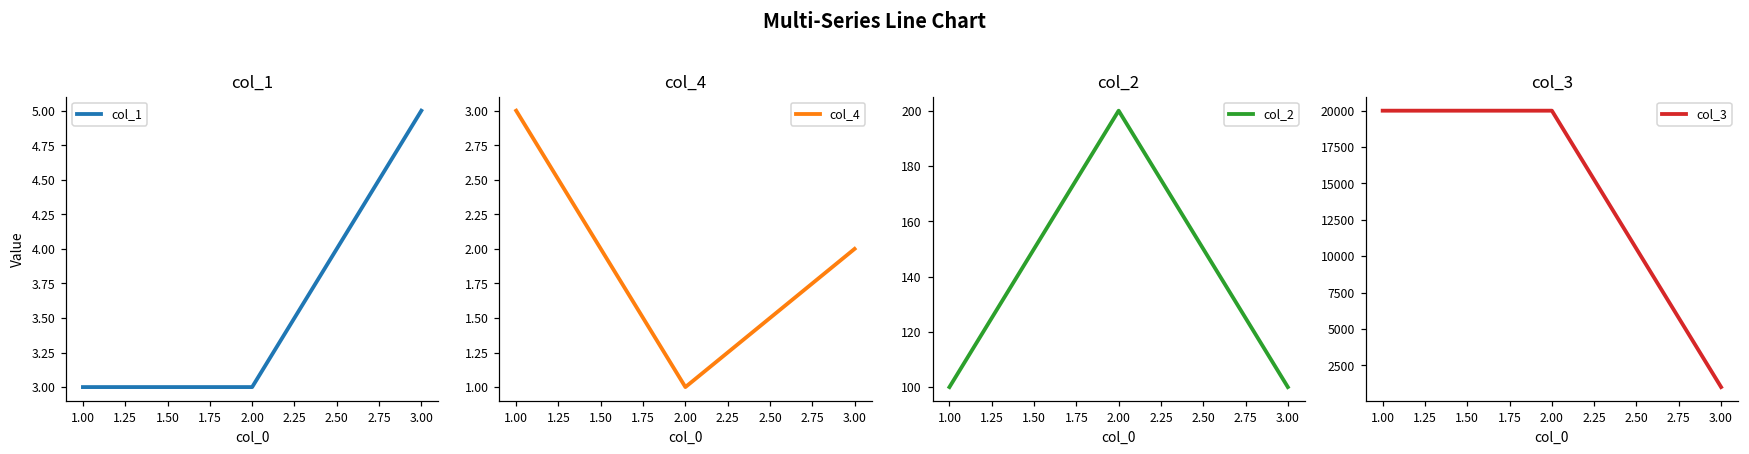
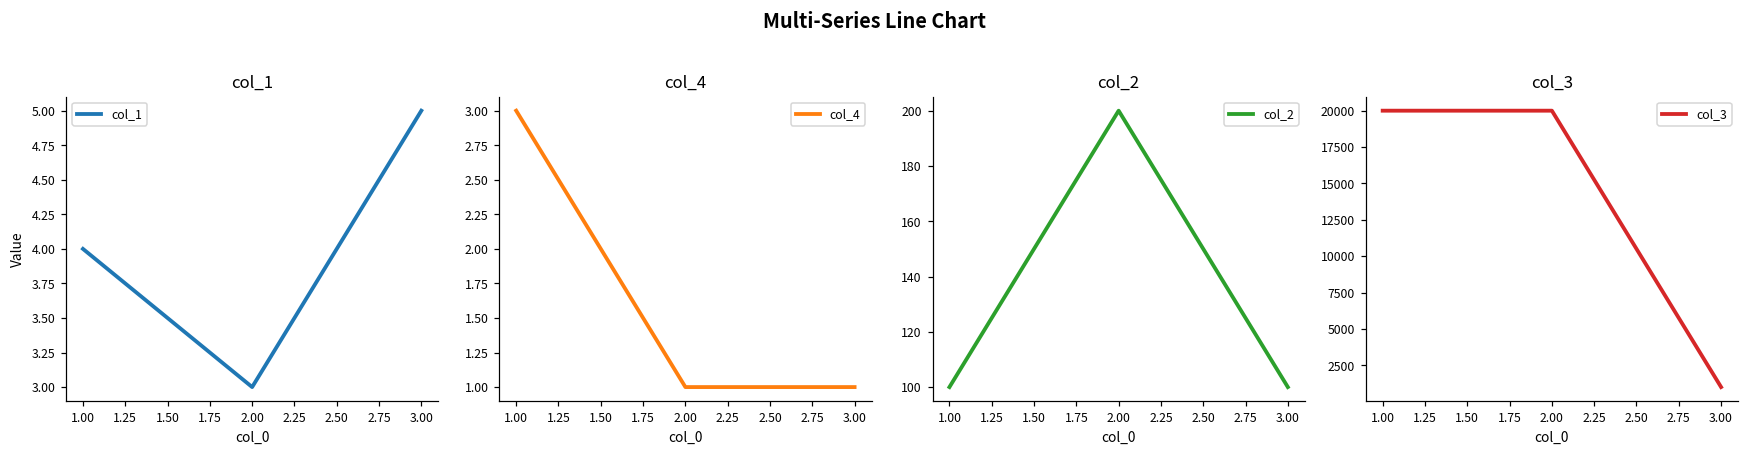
col_1, 1.00: 3 -> 4
col_4, 3.00: 2 -> 1
